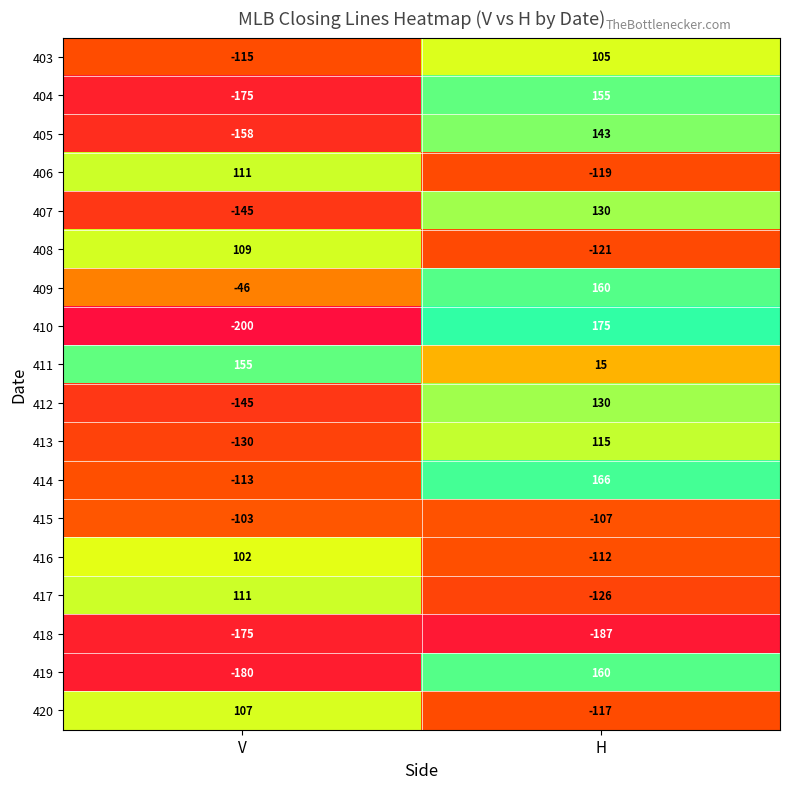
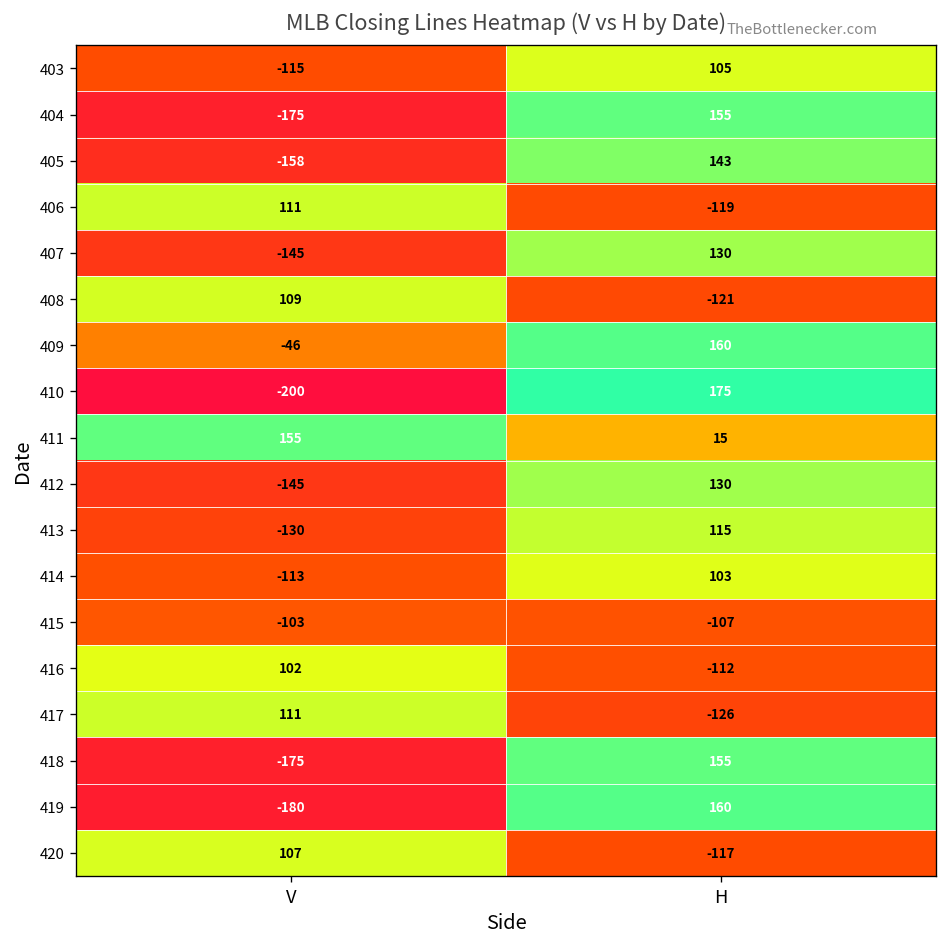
414, H: 166 -> 103
418, H: -187 -> 155
